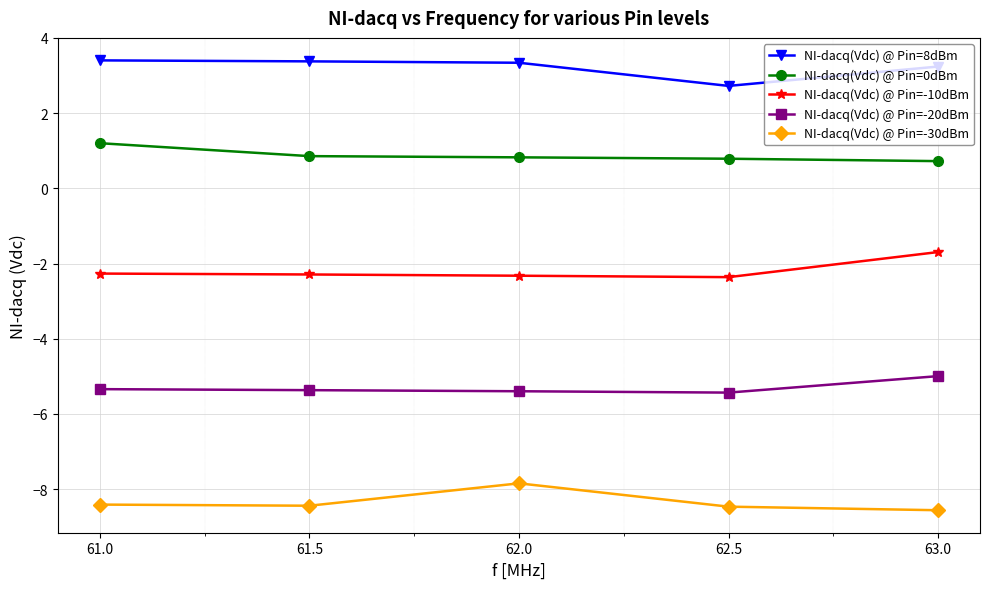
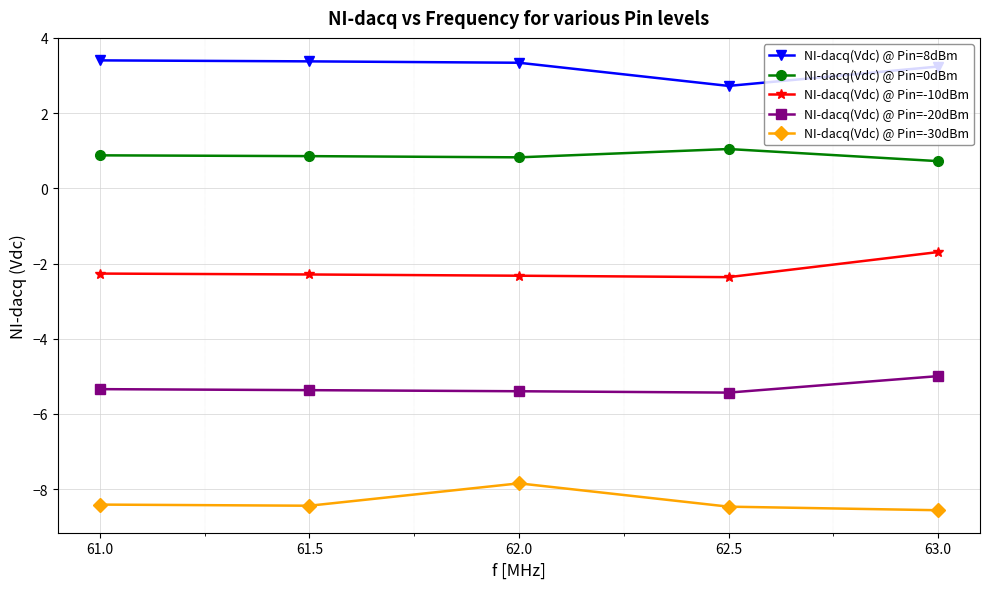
NI-dacq(Vdc) @ Pin=0dBm, 61.0: 1.2 -> 0.9
NI-dacq(Vdc) @ Pin=0dBm, 62.5: 0.8 -> 1.0
